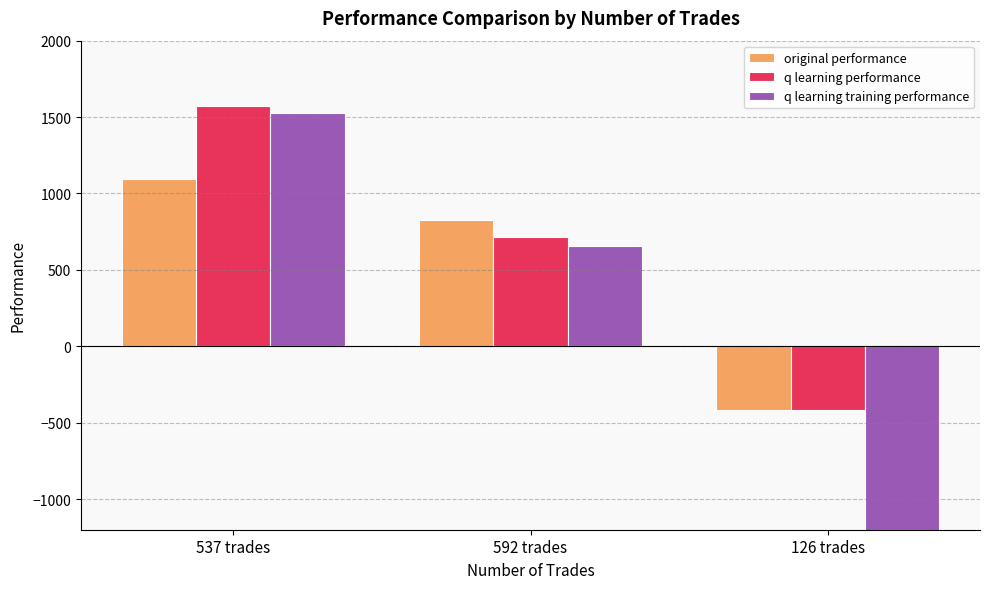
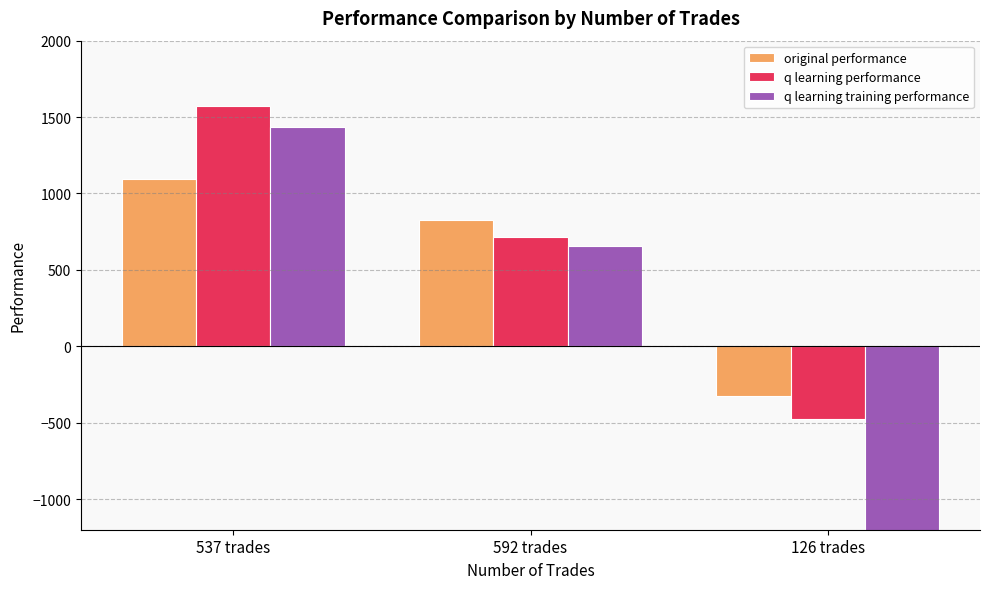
q learning training performance, 537 trades: 1530 -> 1440
original performance, 126 trades: -420 -> -320
q learning performance, 126 trades: -420 -> -480
